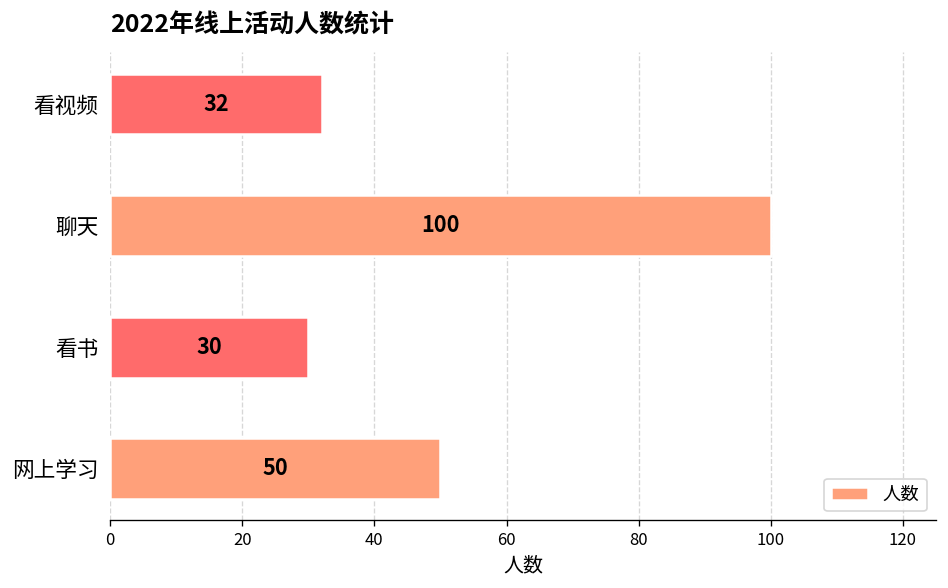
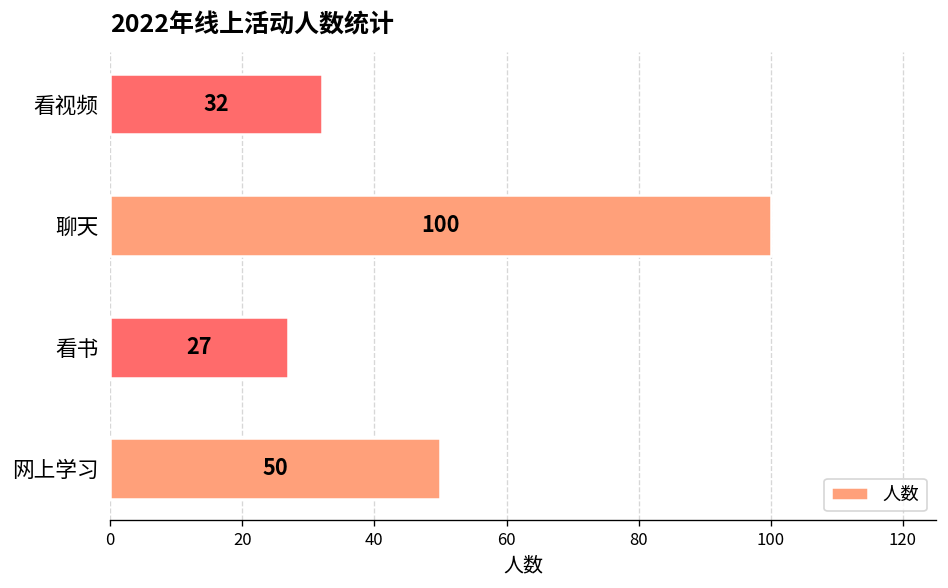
看书: 30 -> 27
